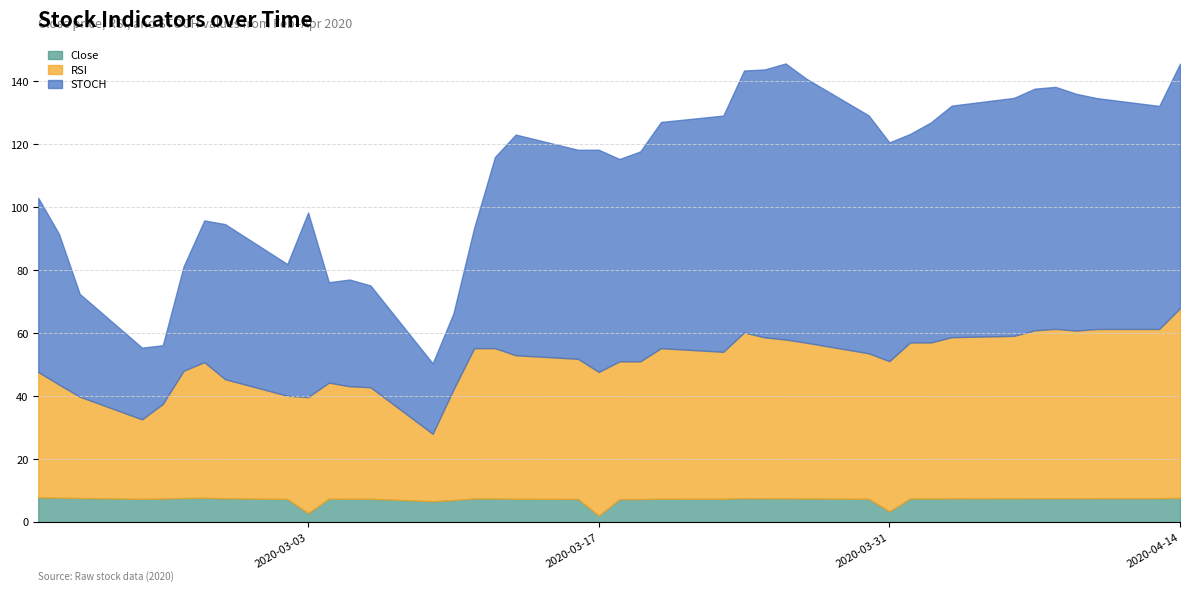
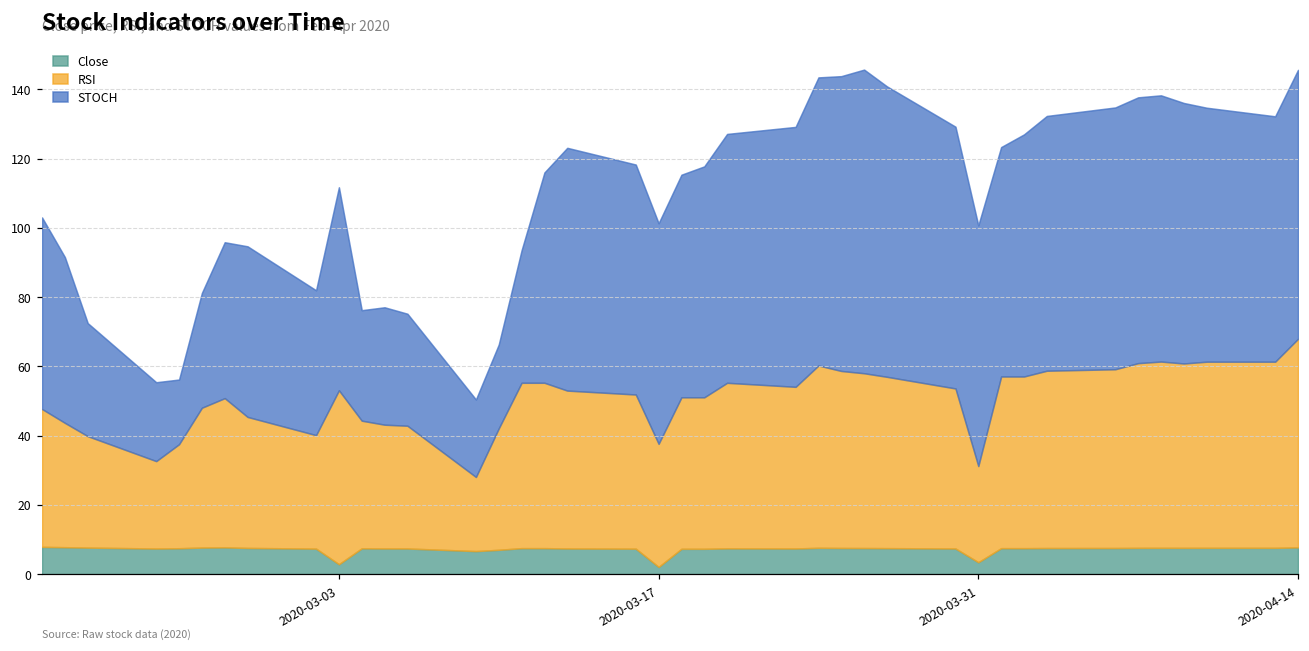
RSI, 2020-03-03: 37 -> 50
RSI, 2020-03-17: 46 -> 36
STOCH, 2020-03-17: 71 -> 64
RSI, 2020-03-31: 48 -> 28
